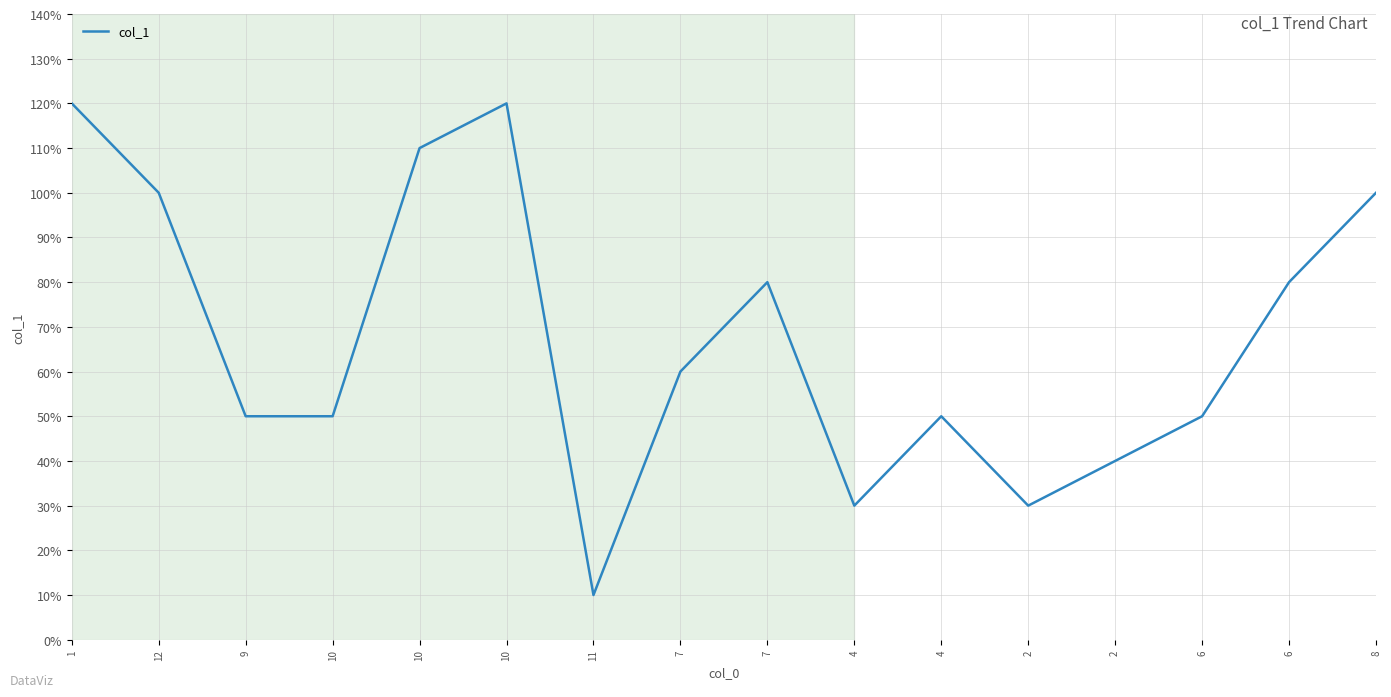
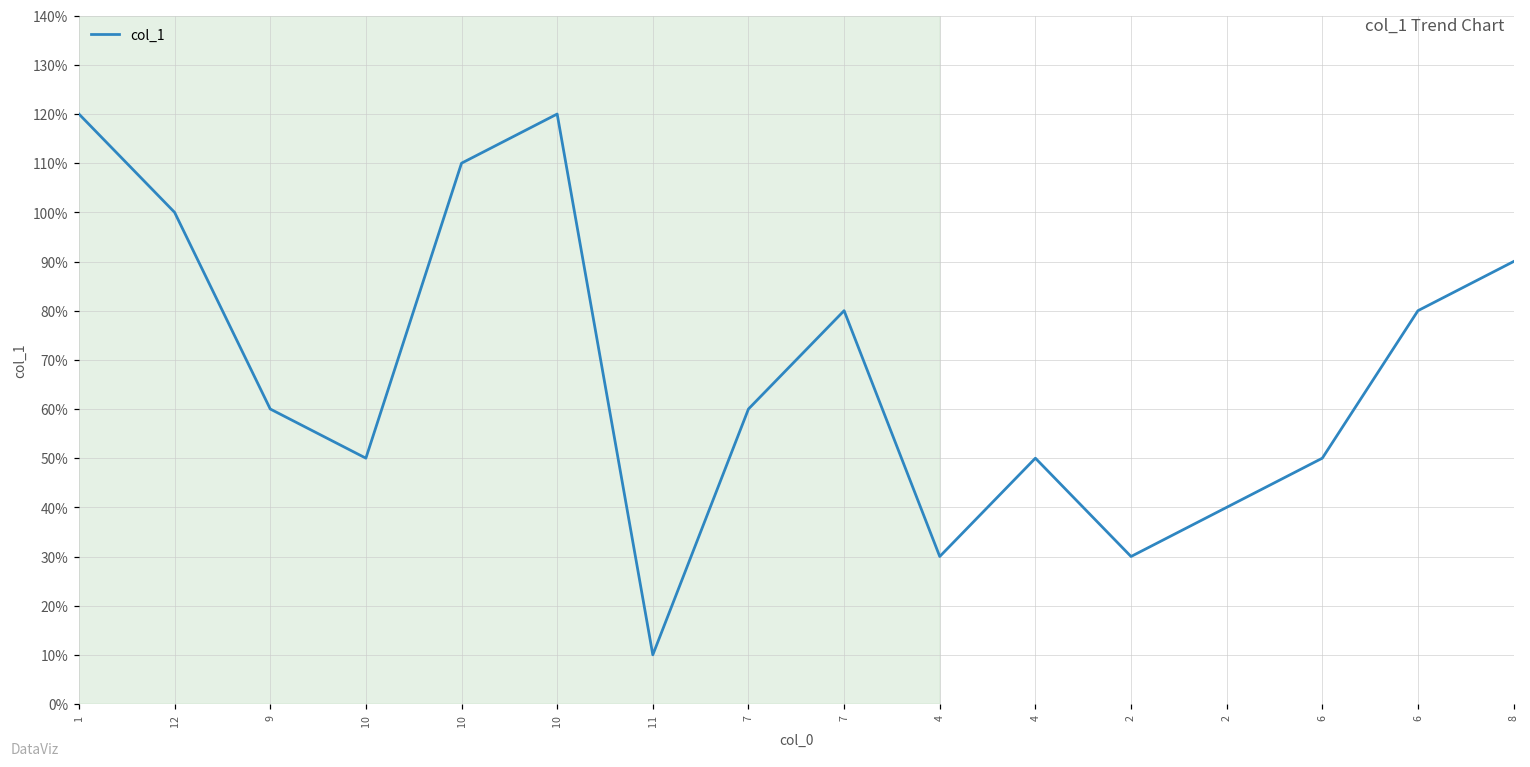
9: 50% -> 60%
8: 100% -> 90%
